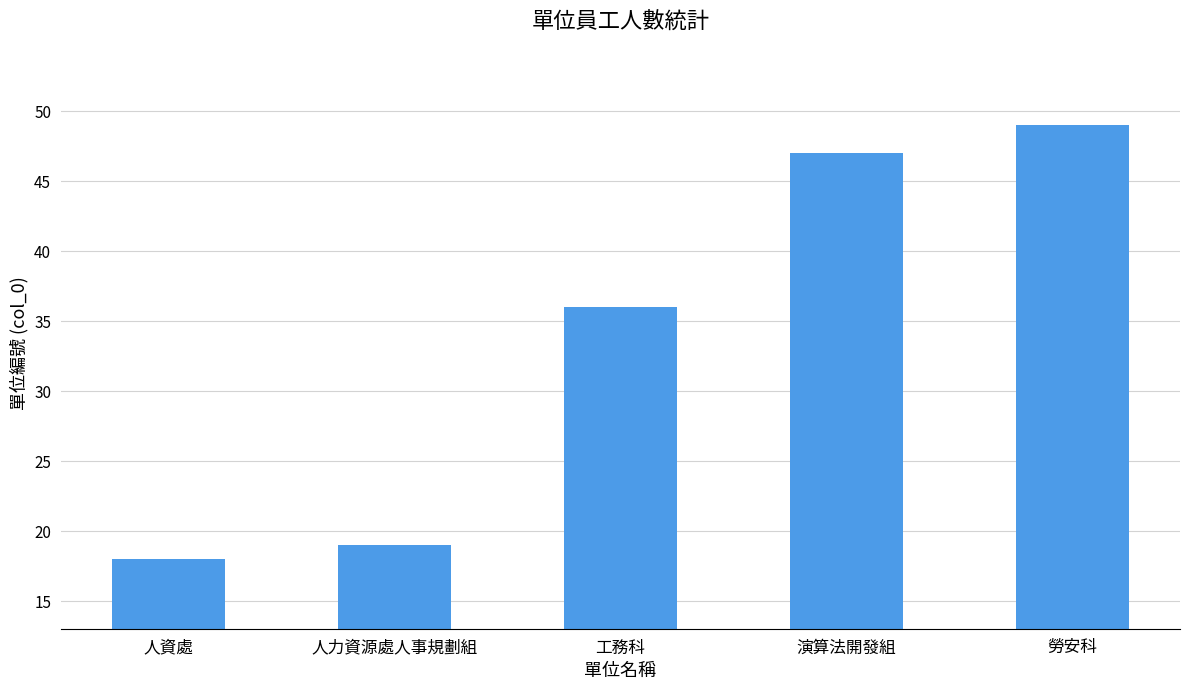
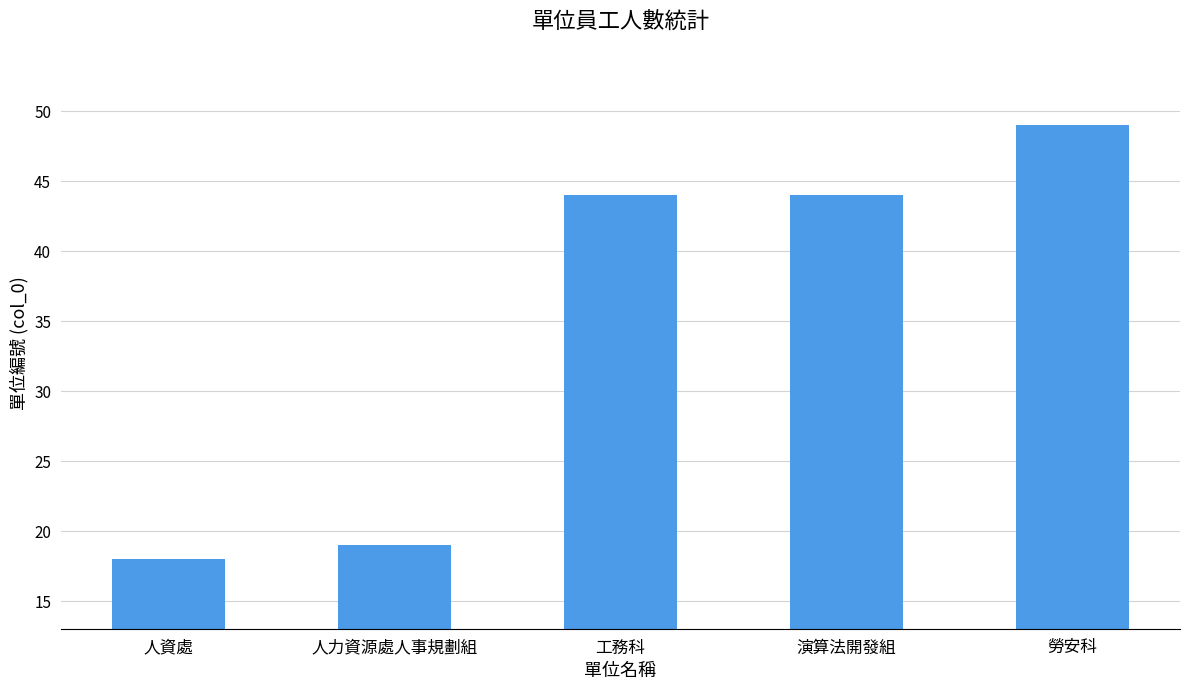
工務科: 36 -> 44
演算法開發組: 47 -> 44
